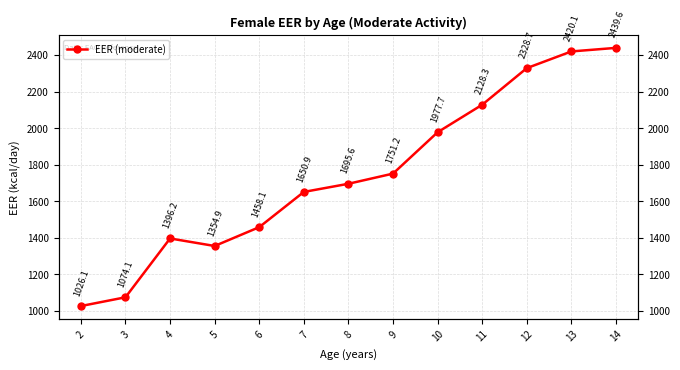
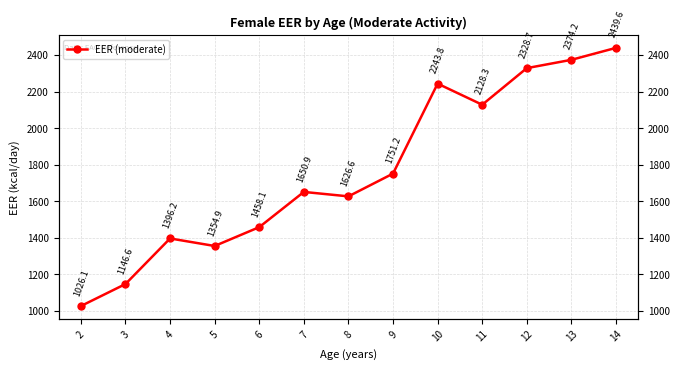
3: 1074.1 -> 1146.6
8: 1695.6 -> 1626.6
10: 1977.7 -> 2243.8
13: 2420.1 -> 2374.2
